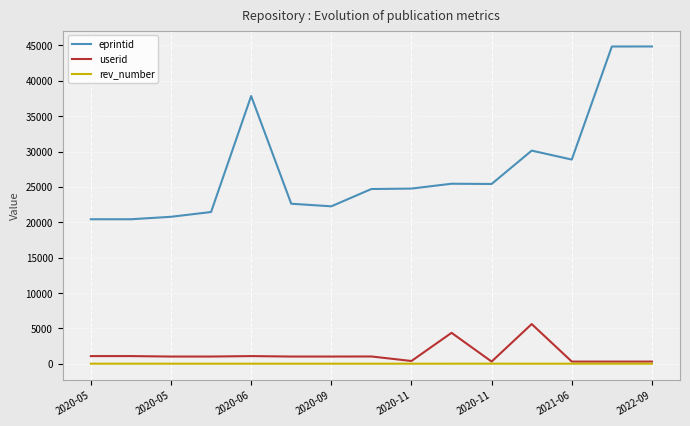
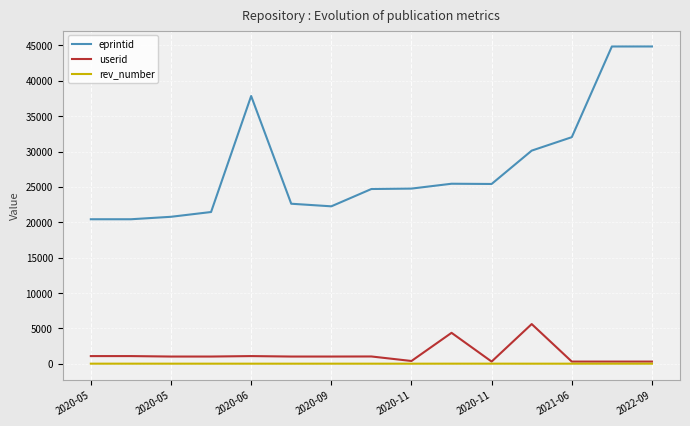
eprintid, 2021-06: 29000 -> 32000
